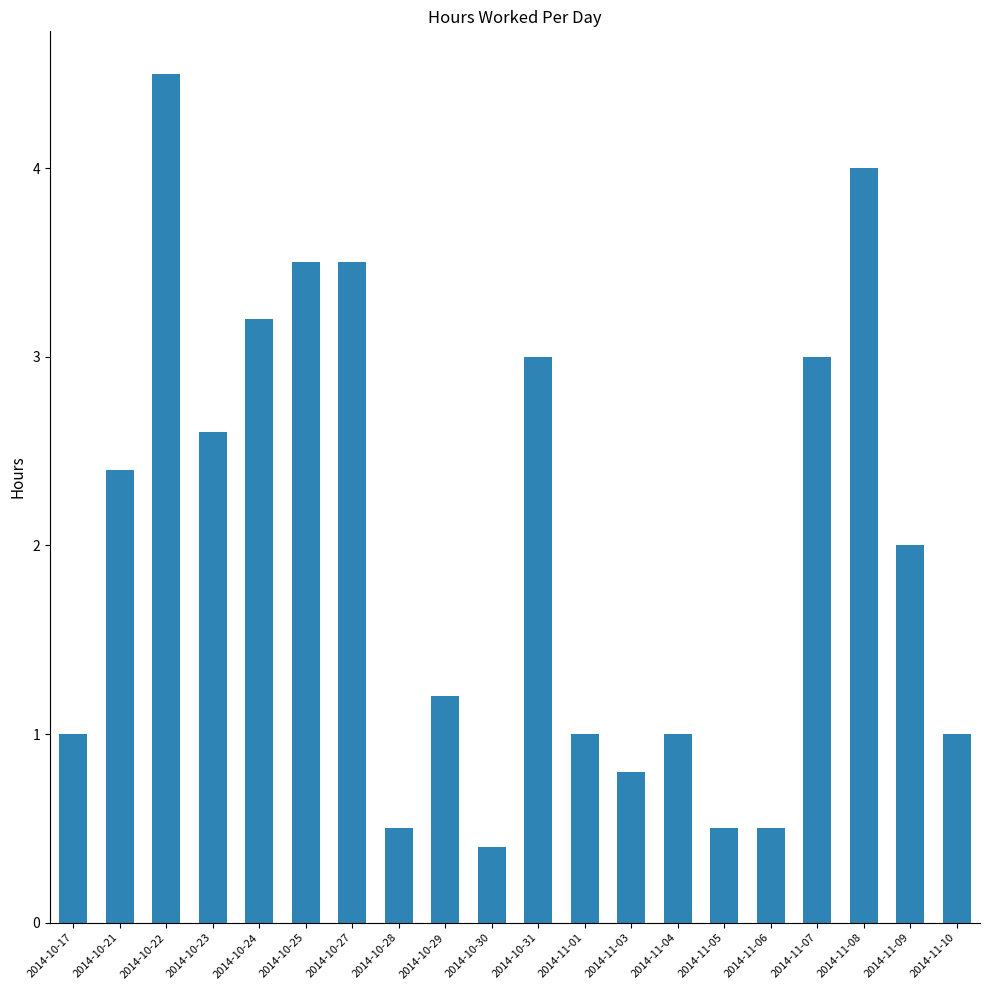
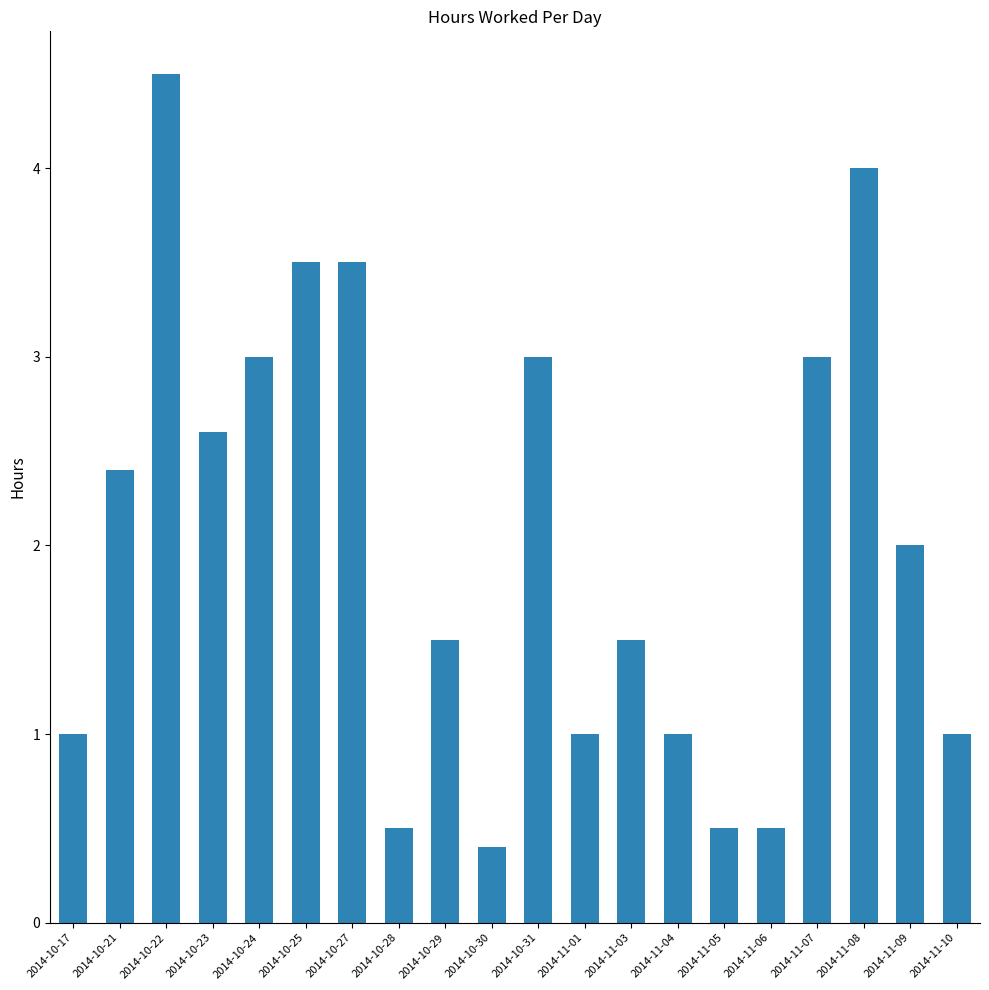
2014-10-24: 3.2 -> 3.0
2014-10-29: 1.2 -> 1.5
2014-11-03: 0.8 -> 1.5
